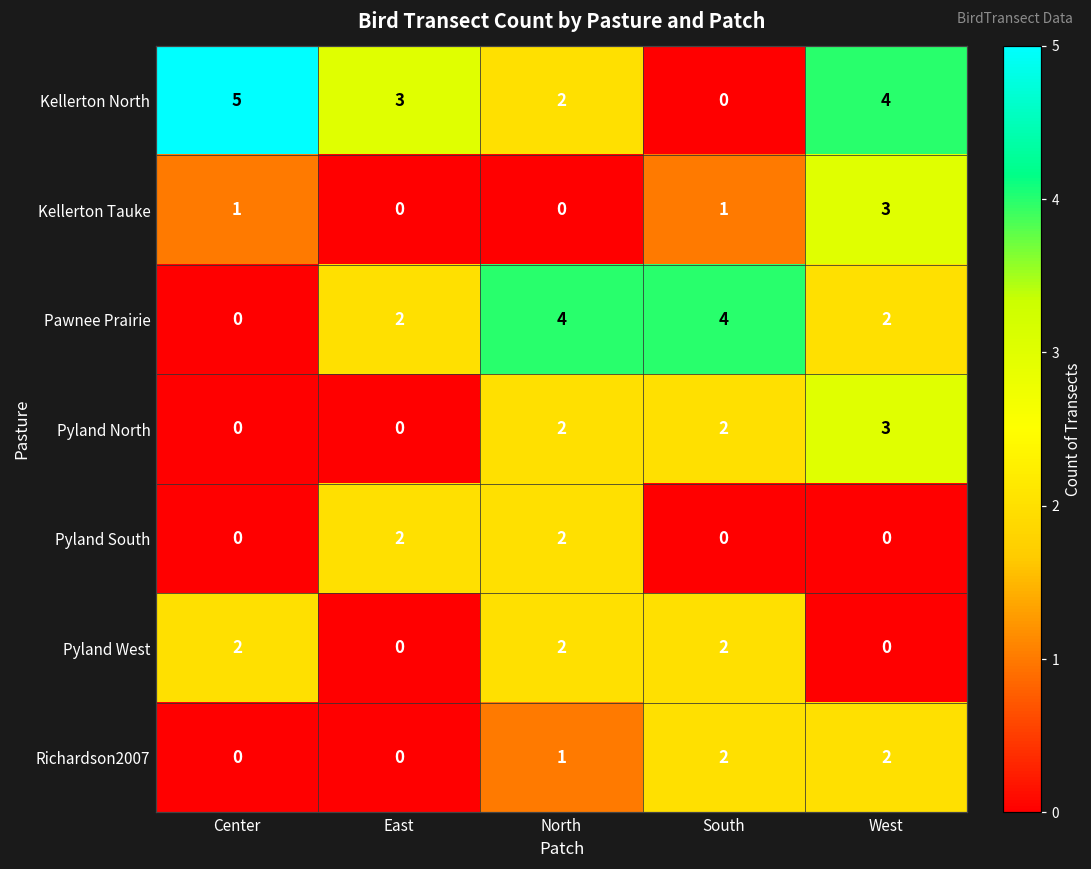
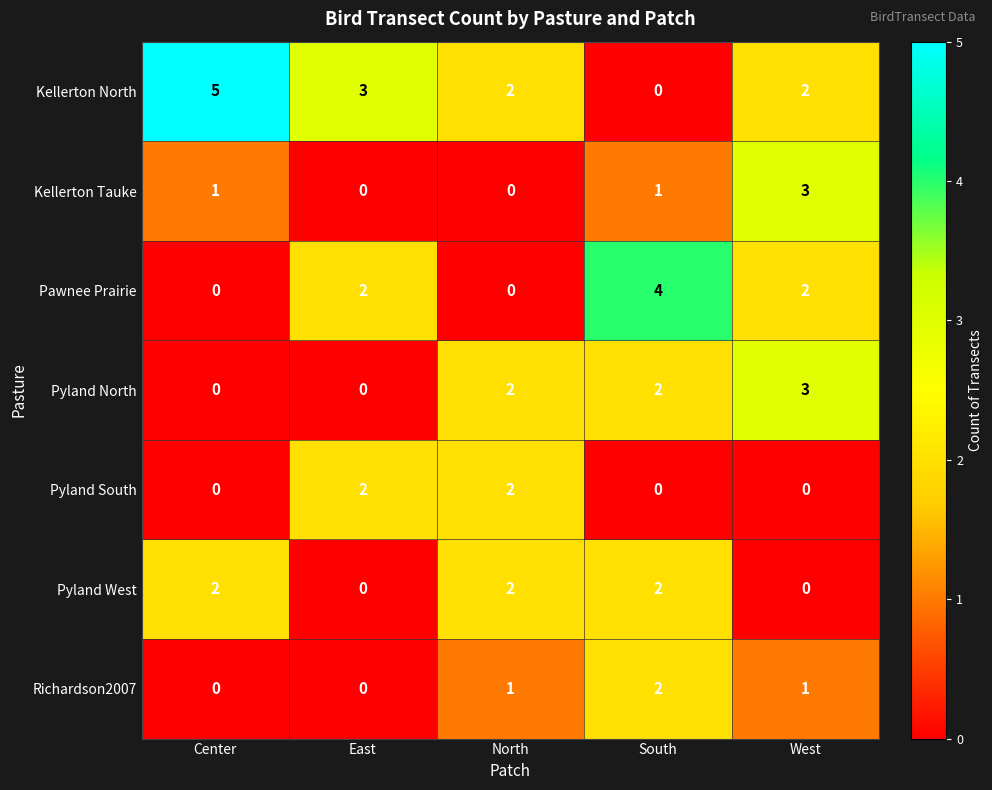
Kellerton North, West: 4 -> 2
Pawnee Prairie, North: 4 -> 0
Richardson2007, West: 2 -> 1
